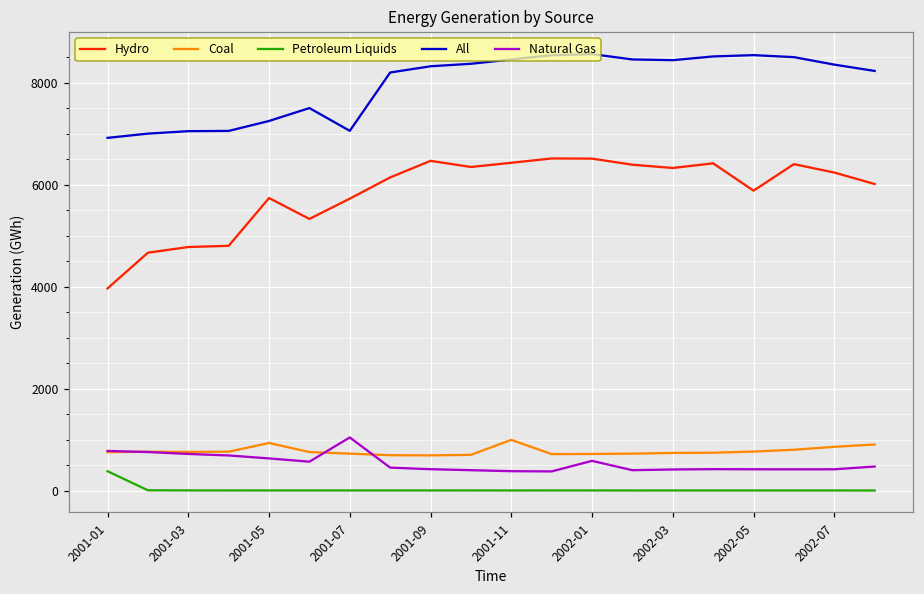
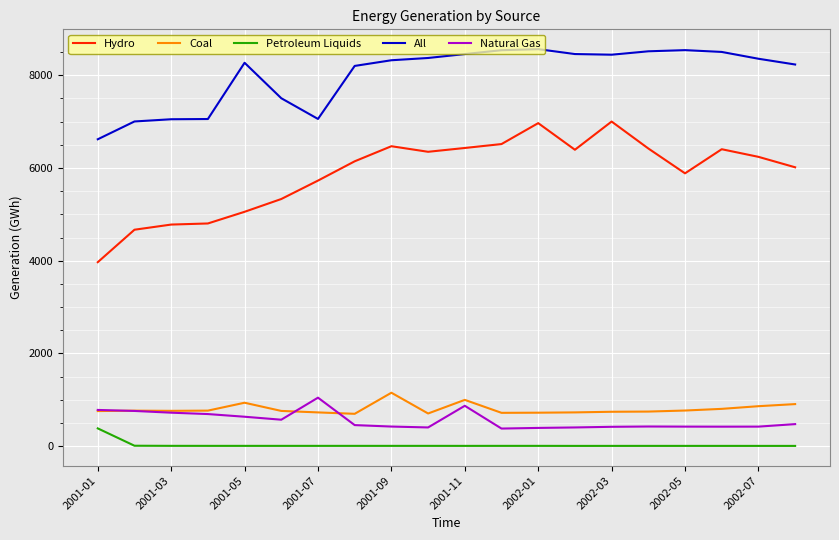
All, 2001-01: 6900 -> 6600
Hydro, 2001-05: 5700 -> 5100
All, 2001-05: 7300 -> 8300
Coal, 2001-09: 700 -> 1200
Natural Gas, 2001-11: 400 -> 900
Hydro, 2002-01: 6500 -> 7000
Natural Gas, 2002-01: 600 -> 400
Hydro, 2002-03: 6300 -> 7000
